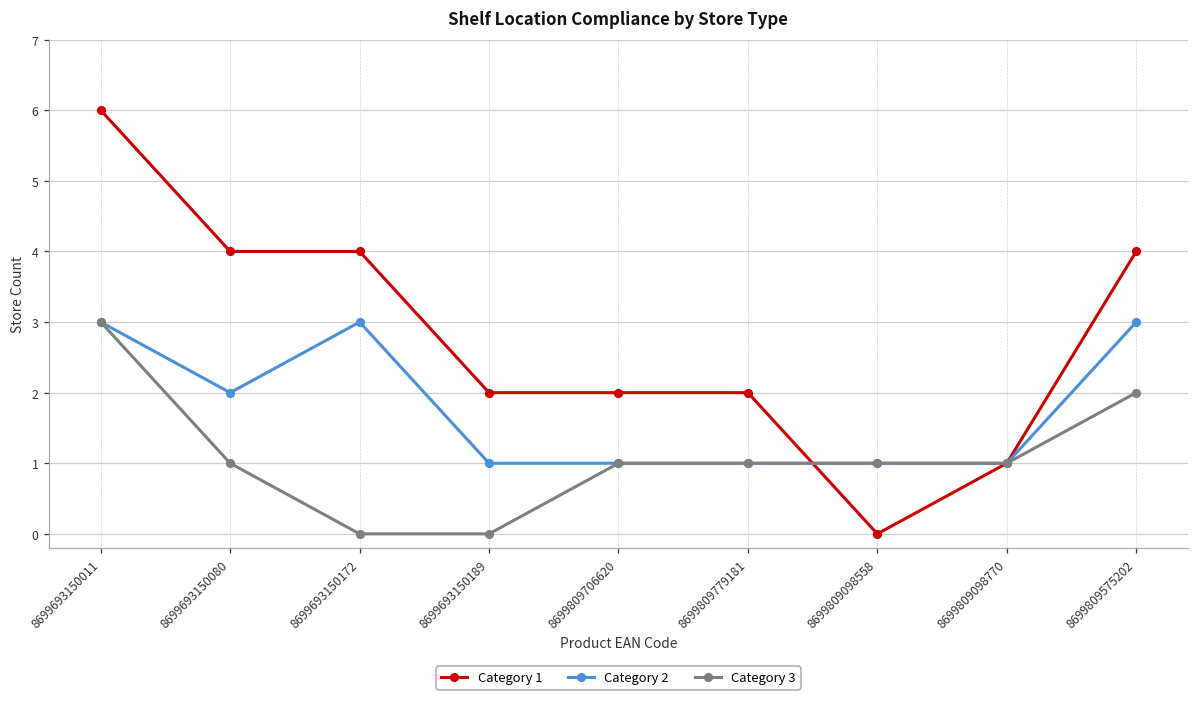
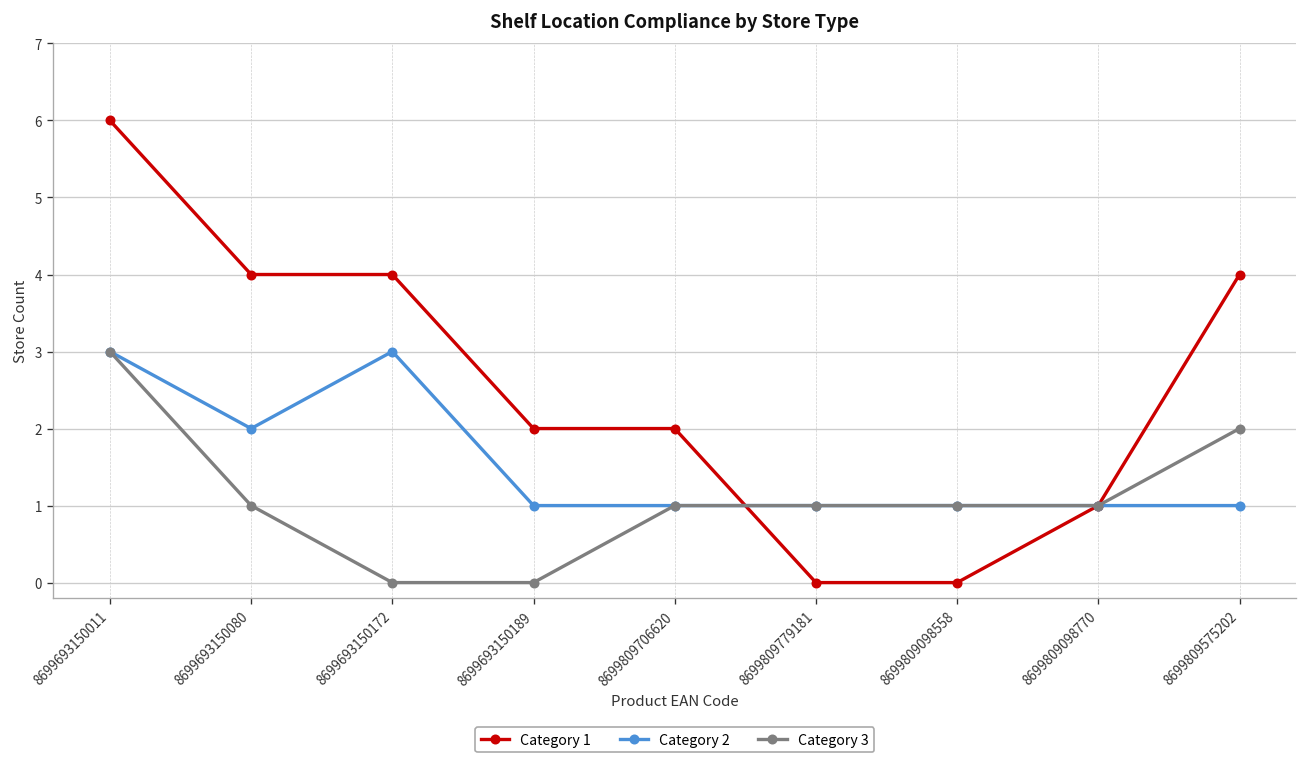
Category 1, 8699809779181: 2 -> 0
Category 2, 8699809575202: 3 -> 1
